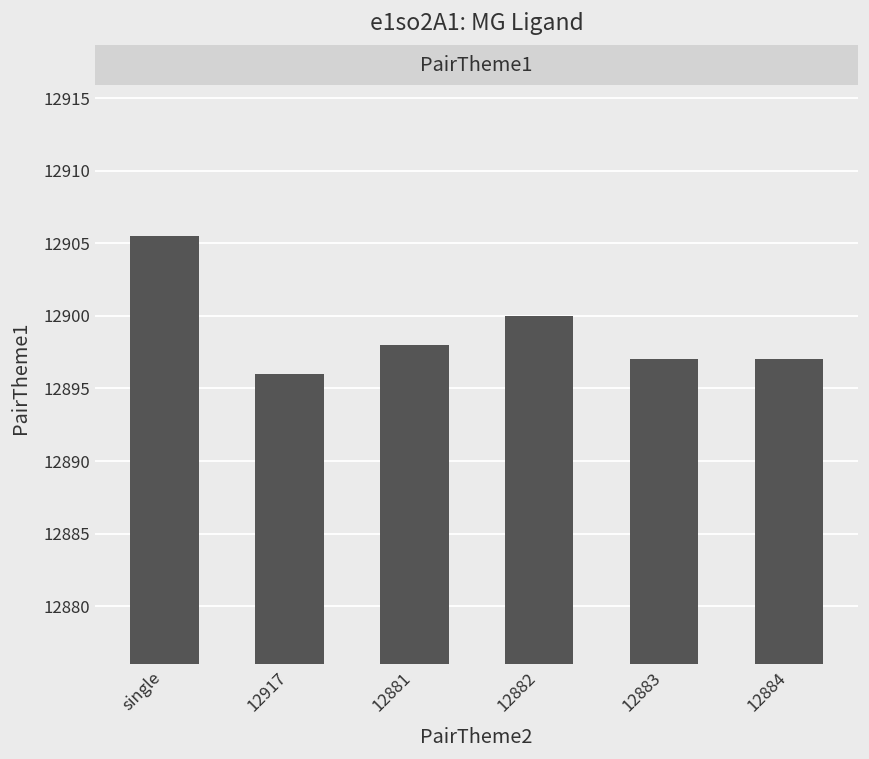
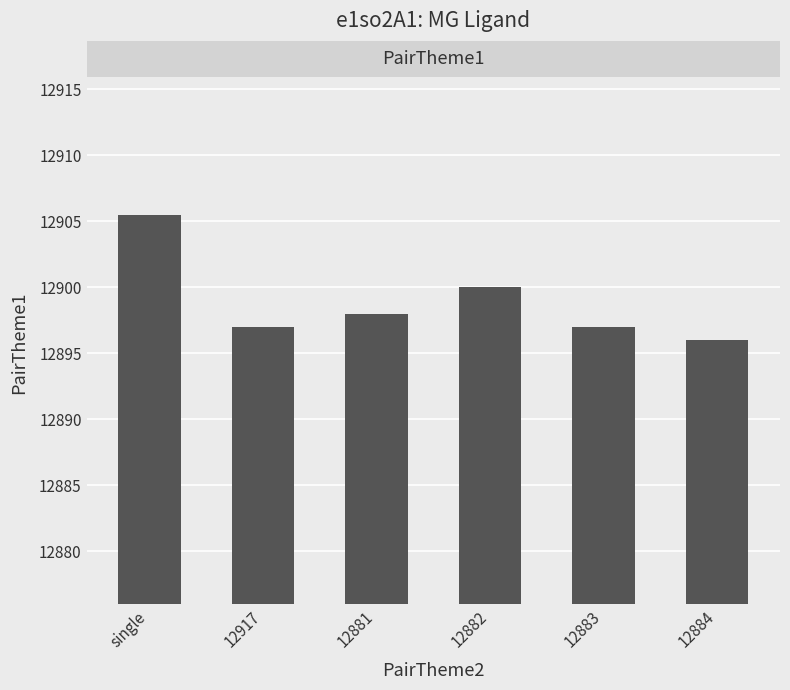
12917: 12896 -> 12897
12884: 12897 -> 12896
